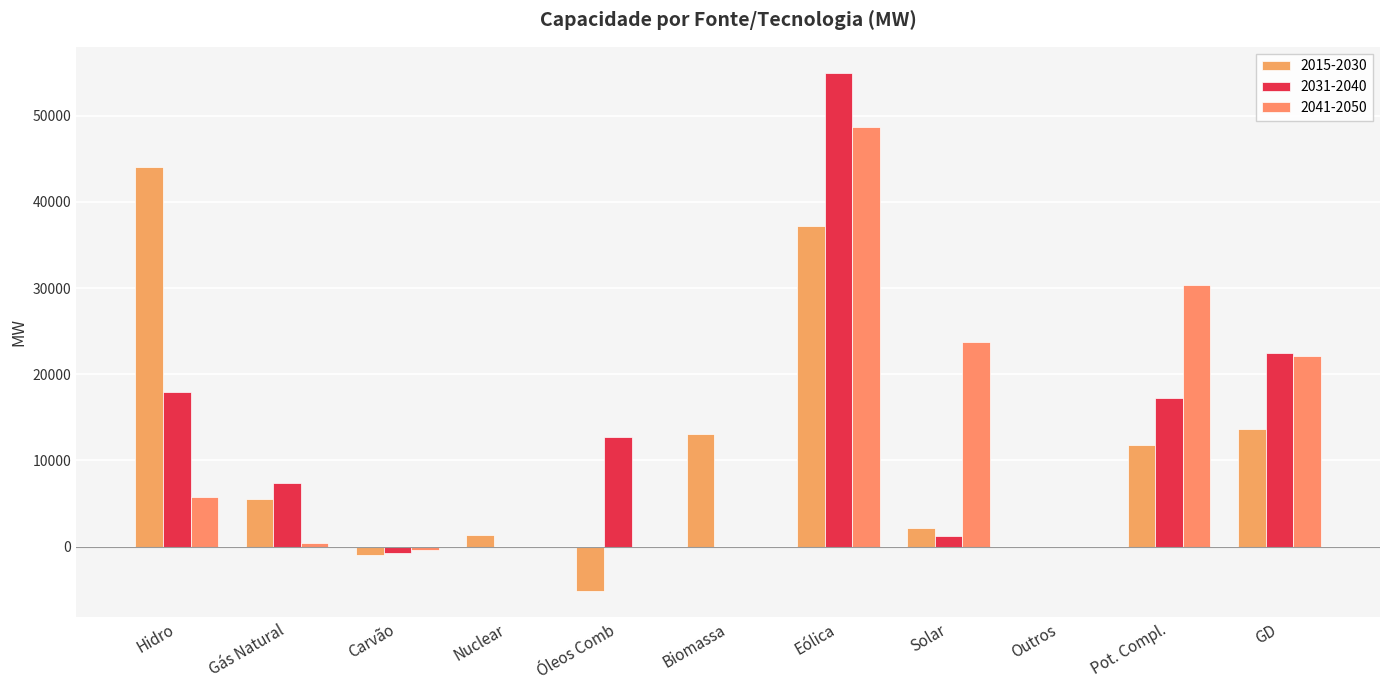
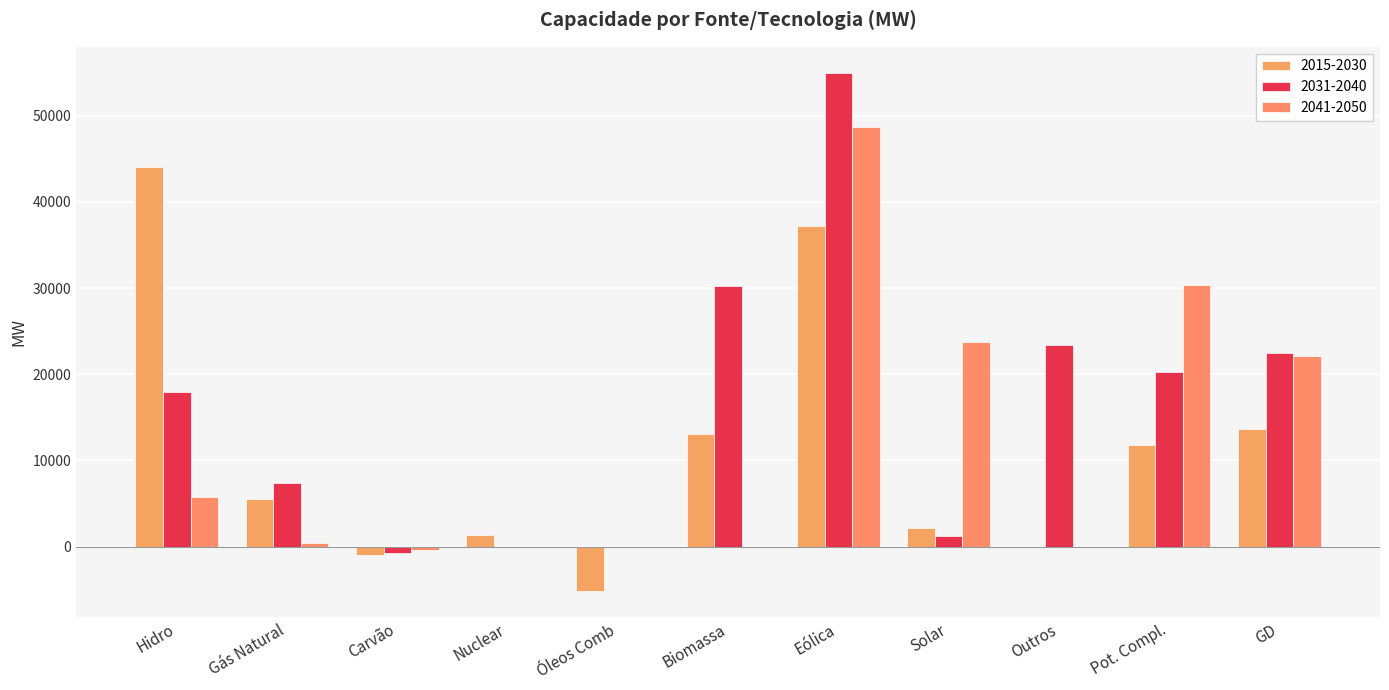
2031-2040, Óleos Comb: 13000 -> 0
2031-2040, Biomassa: 0 -> 30000
2031-2040, Outros: 0 -> 23000
2031-2040, Pot. Compl.: 17000 -> 20000
